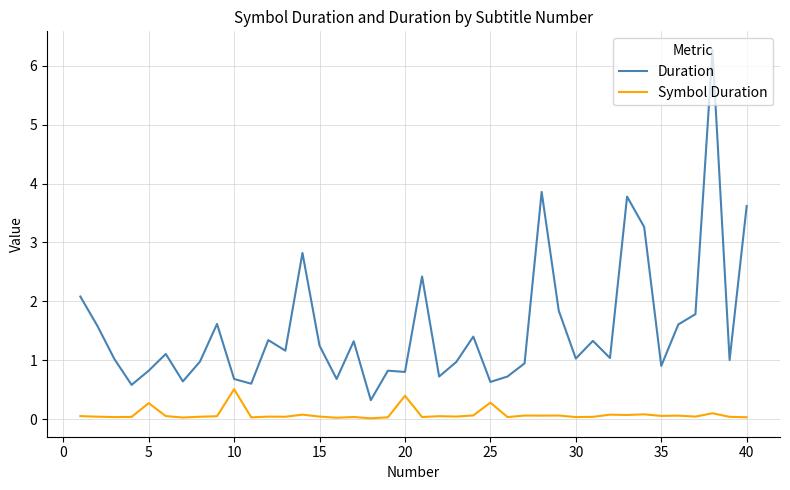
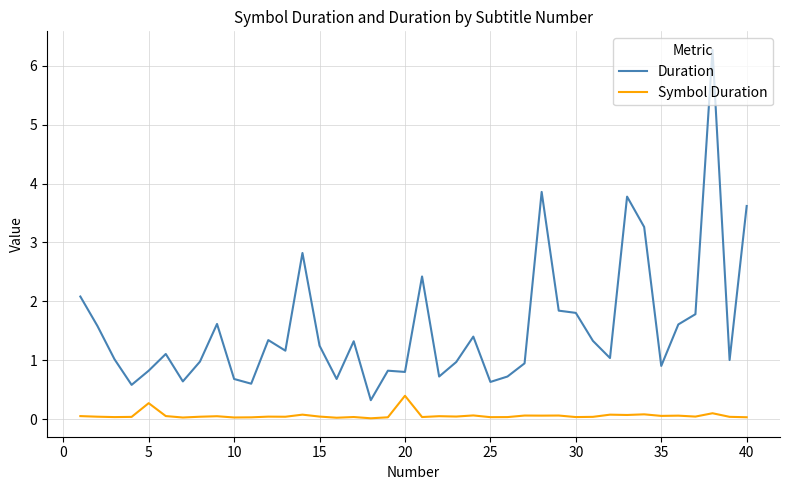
Symbol Duration, 10: 0.5 -> 0.0
Symbol Duration, 25: 0.3 -> 0.0
Duration, 30: 1.0 -> 1.8
